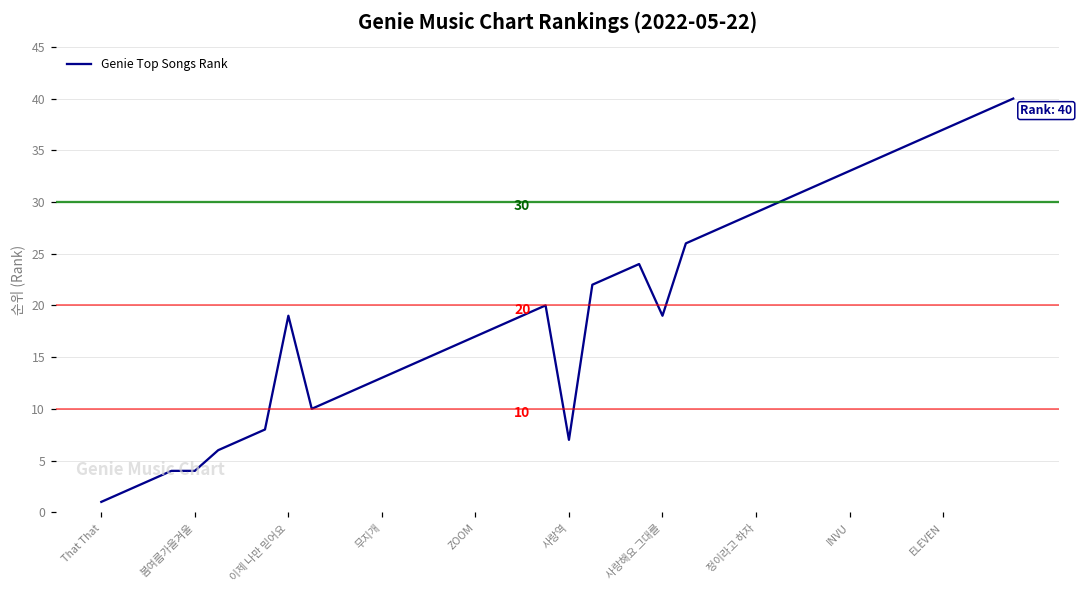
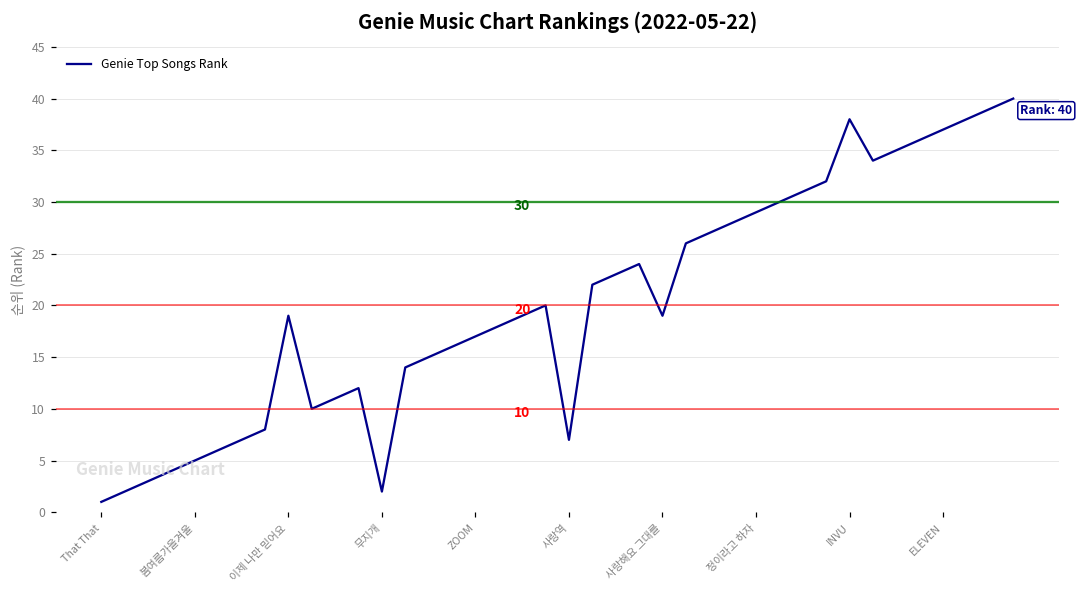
봄여름가을겨울: 4 -> 5
무지개: 13 -> 2
INVU: 33 -> 38
